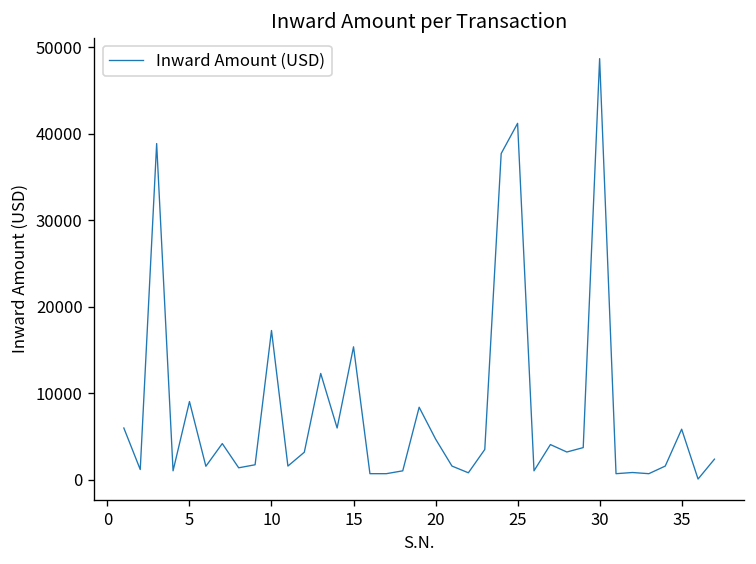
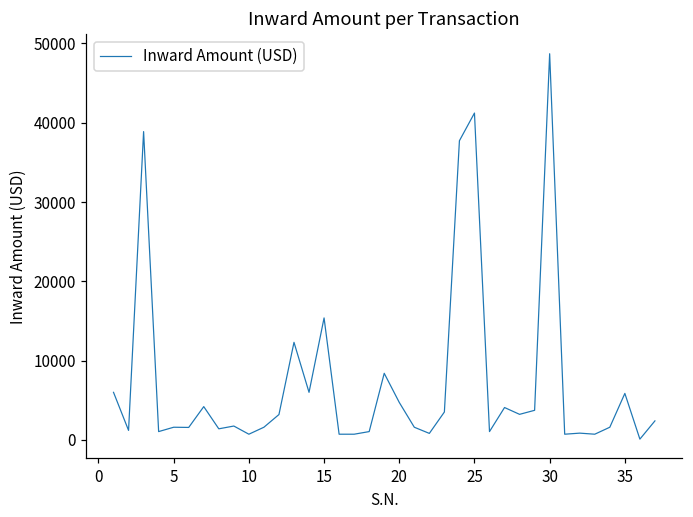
5: 9000 -> 2000
10: 17000 -> 1000
